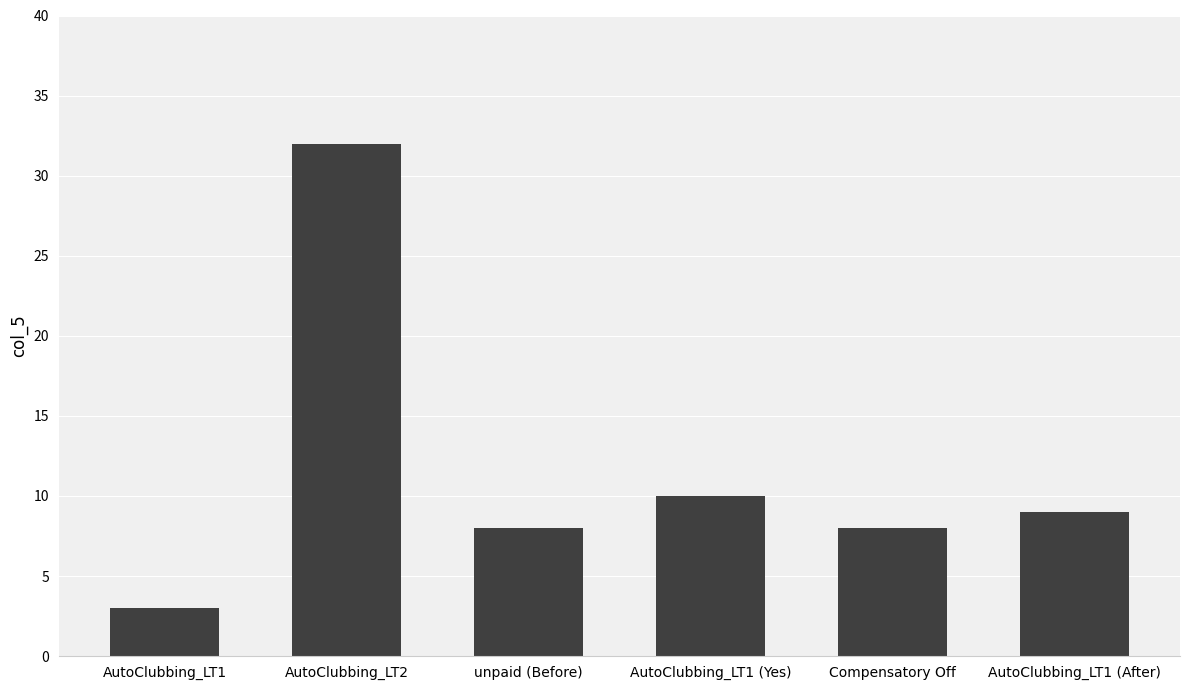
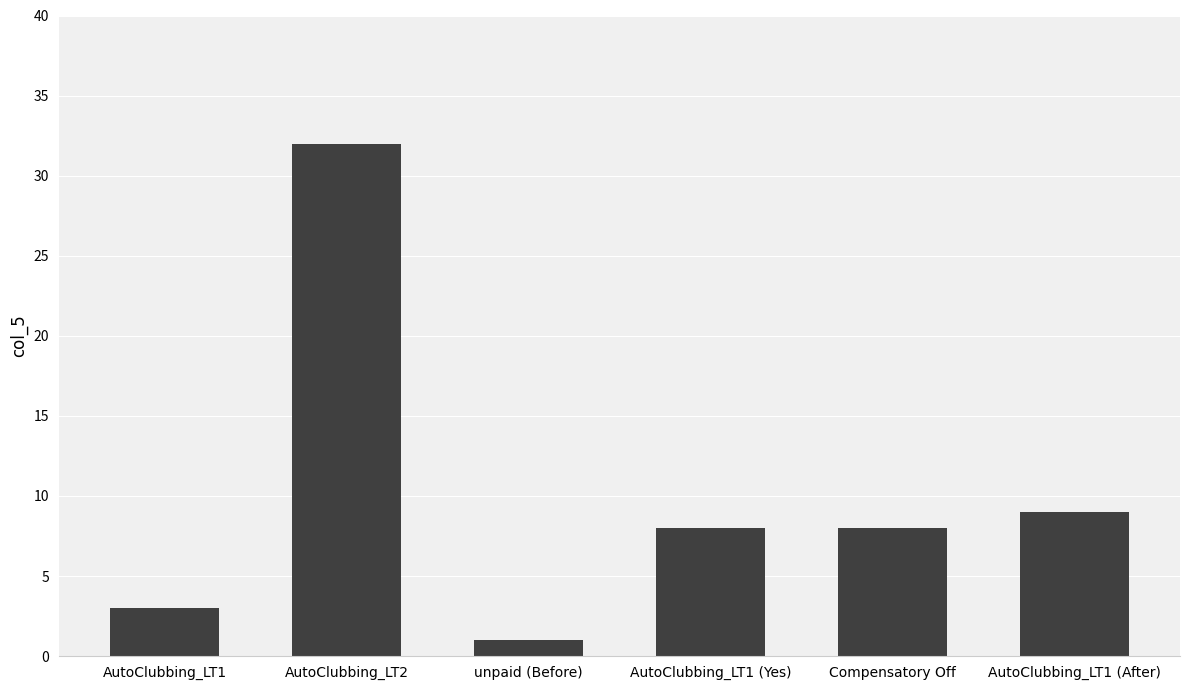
unpaid (Before): 8 -> 1
AutoClubbing_LT1 (Yes): 10 -> 8
